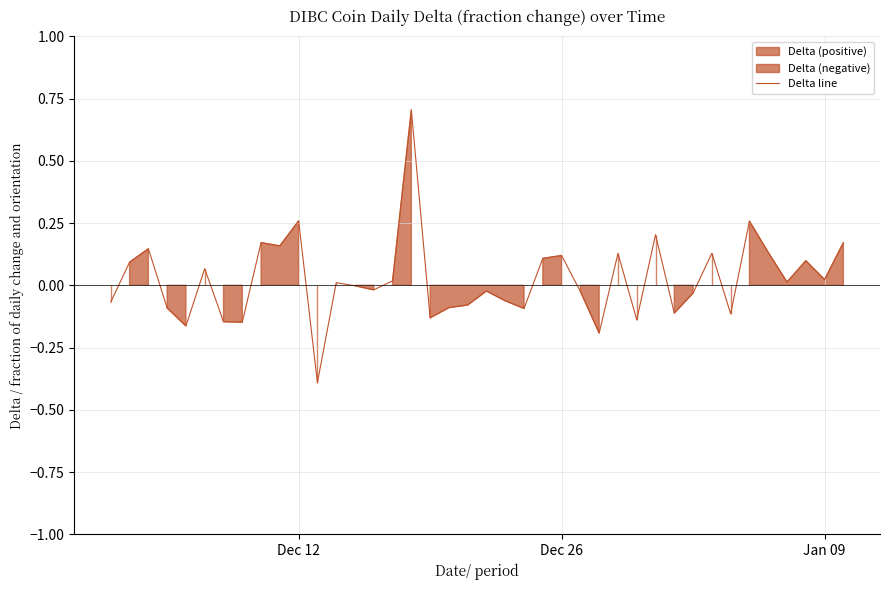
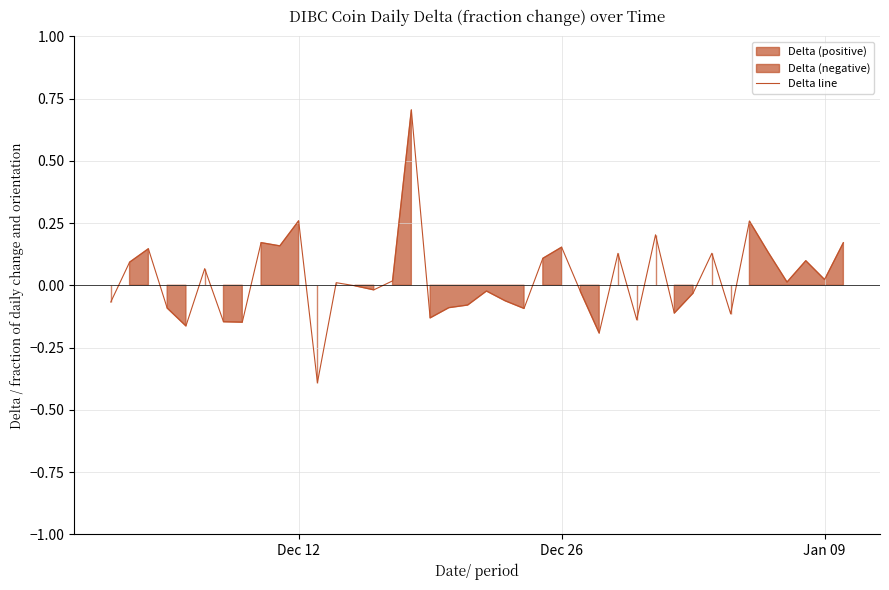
Dec 26: 0.12 -> 0.15
